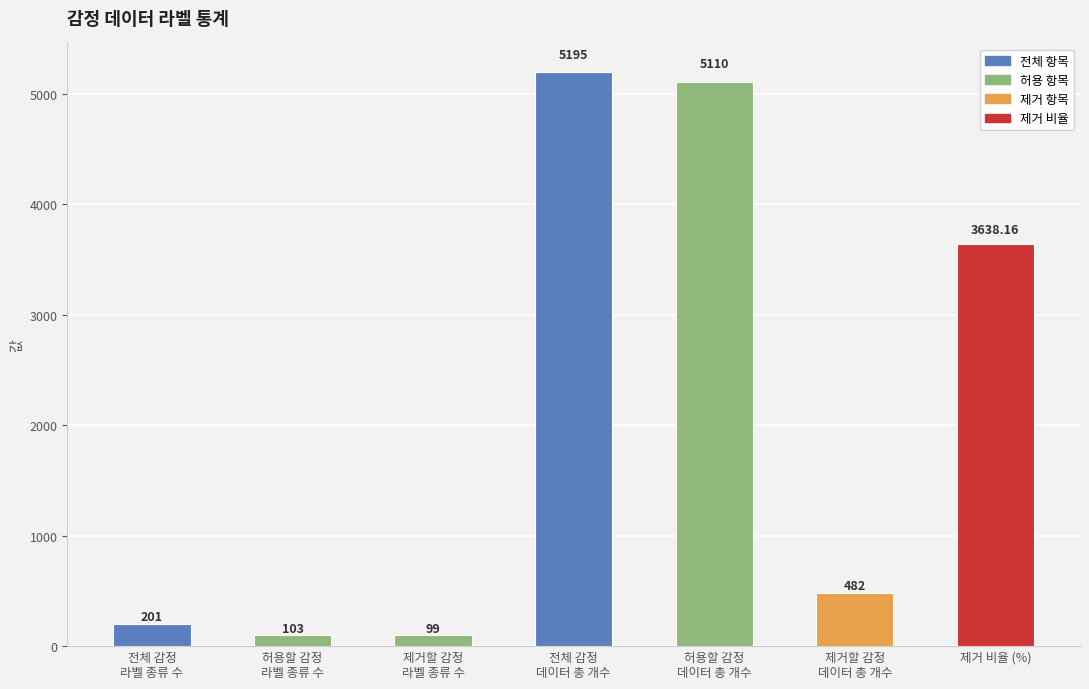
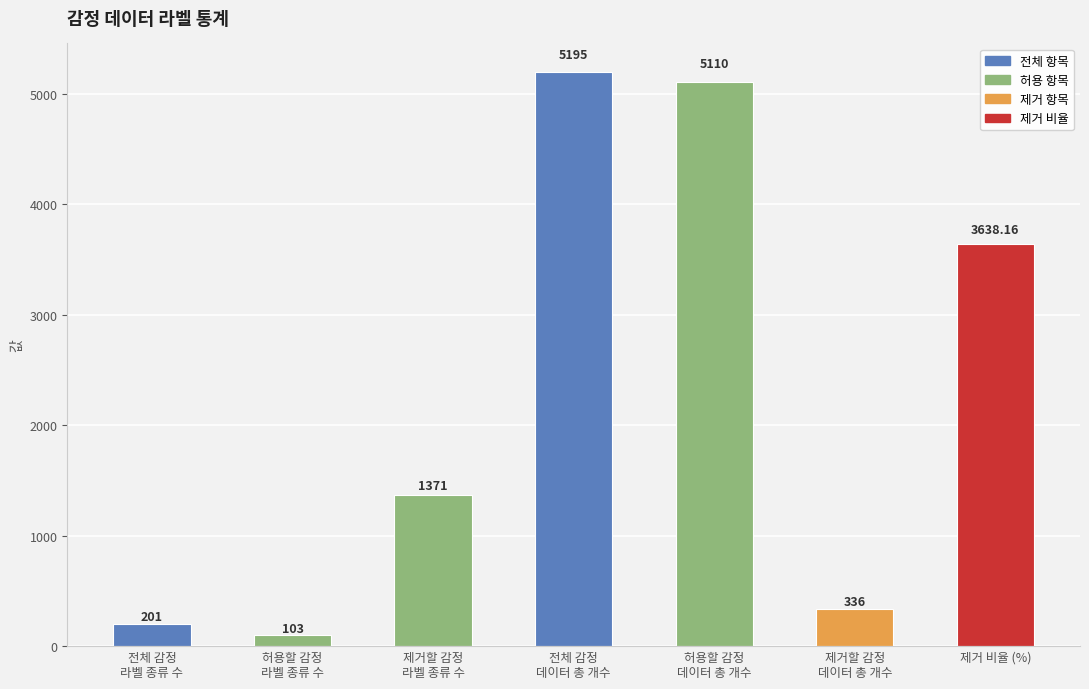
제거할 감정 라벨 종류 수: 99 -> 1371
제거할 감정 데이터 총 개수: 482 -> 336
